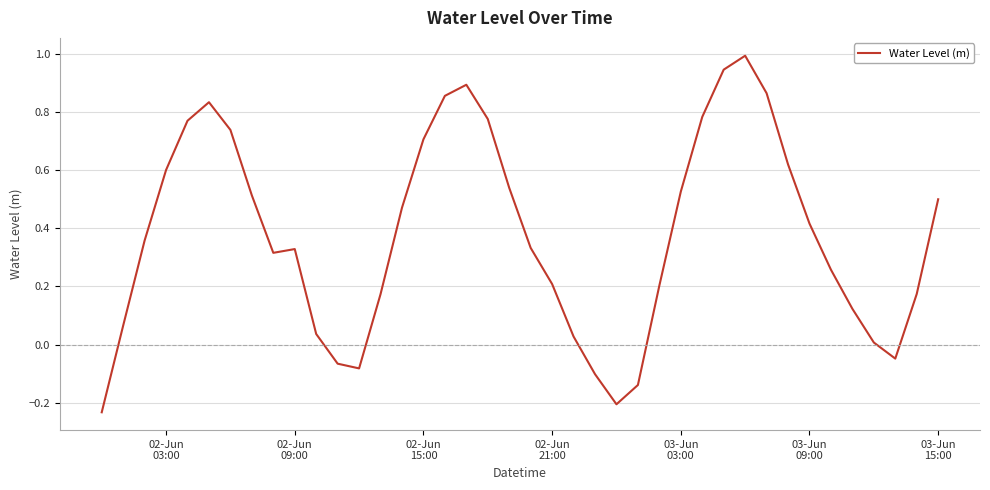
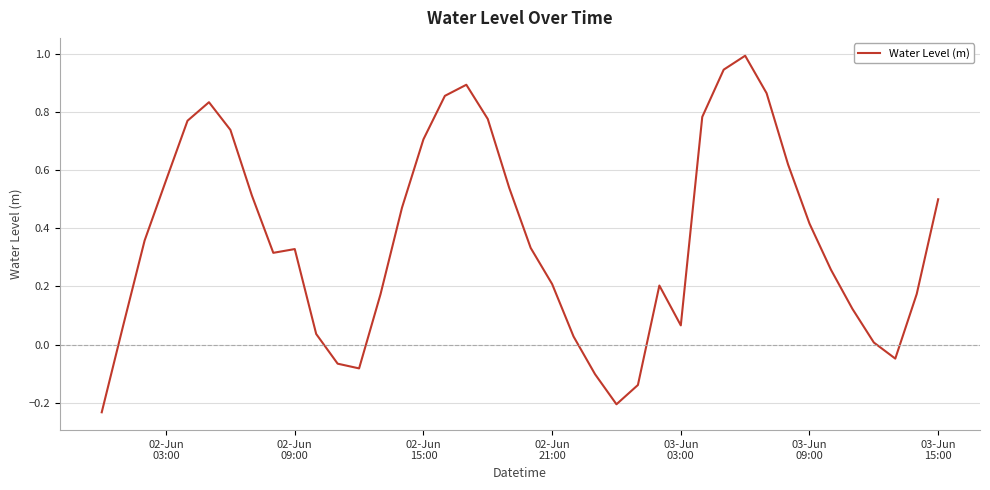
02-Jun 03:00: 0.60 -> 0.56
03-Jun 03:00: 0.53 -> 0.07
